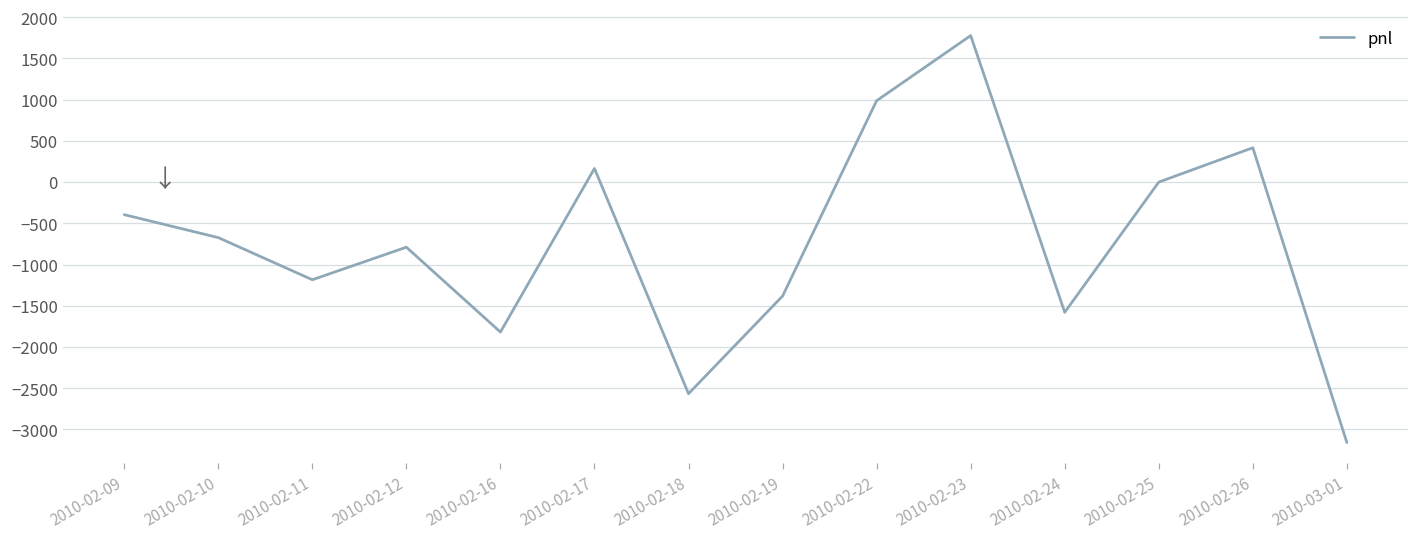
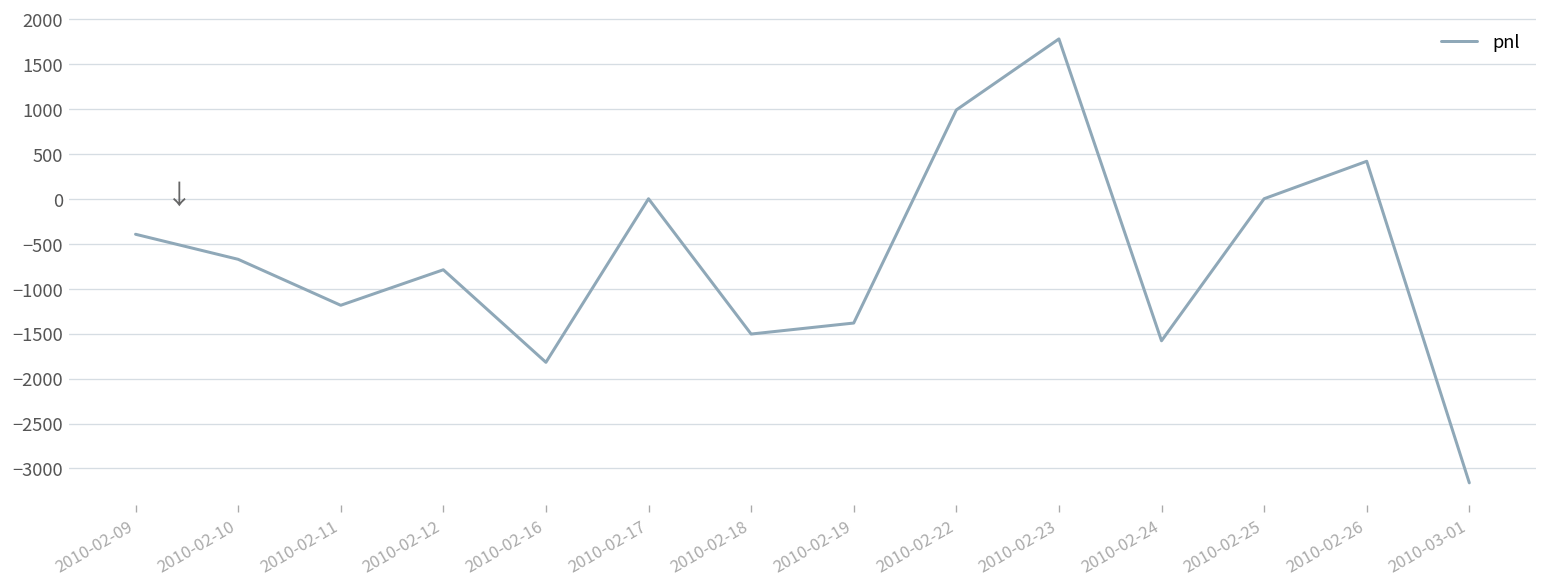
2010-02-17: 200 -> 0
2010-02-18: -2600 -> -1500
